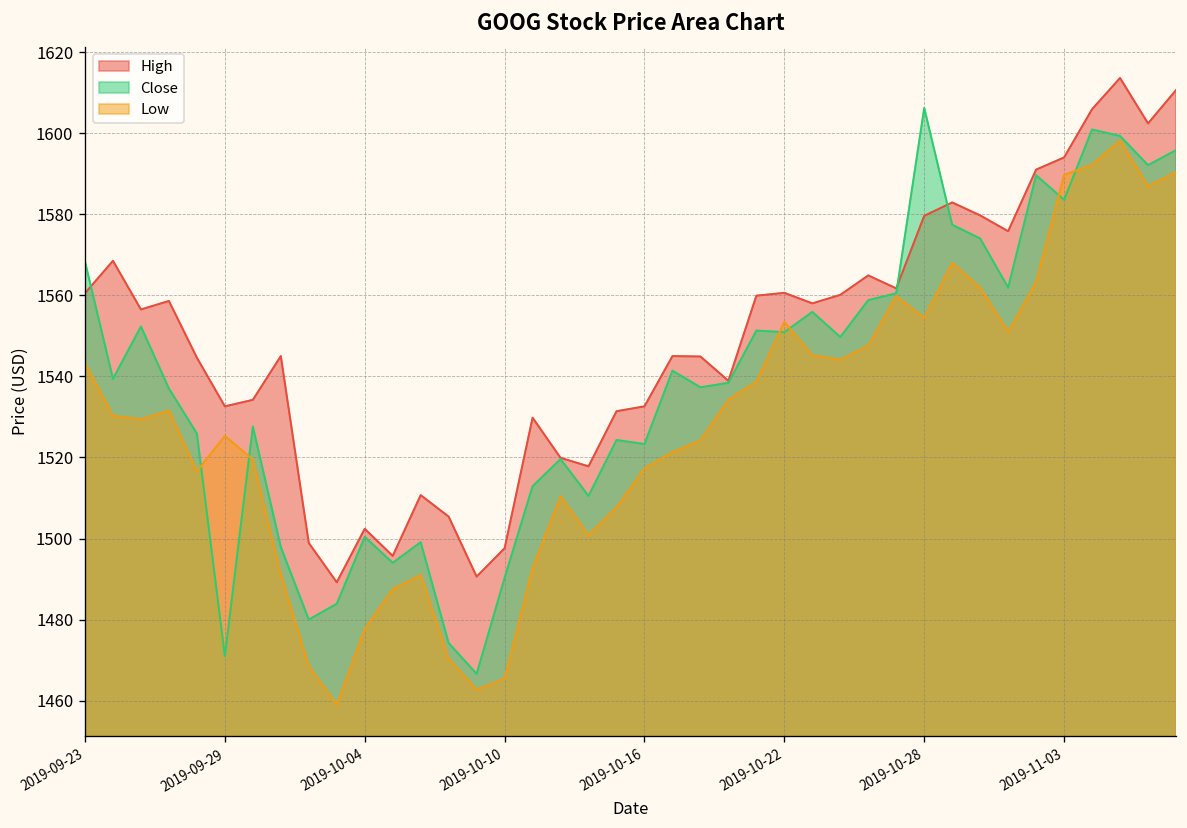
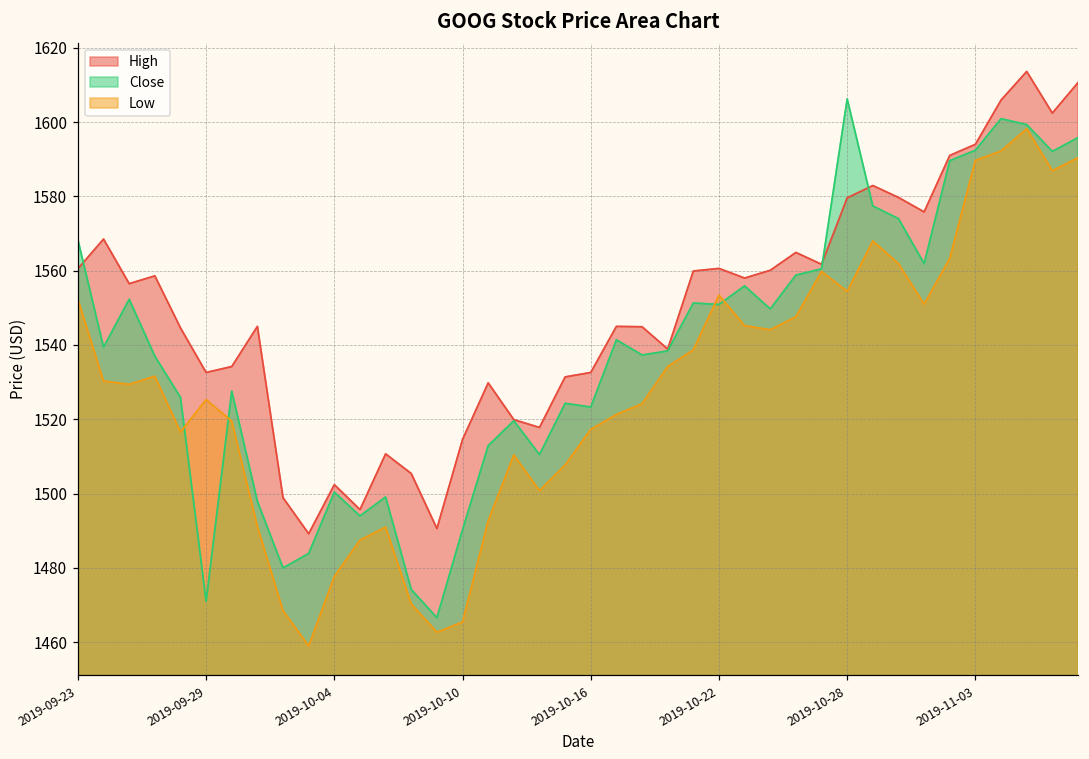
Low, 2019-09-23: 1543 -> 1552
High, 2019-10-10: 1498 -> 1515
Close, 2019-11-03: 1584 -> 1592
